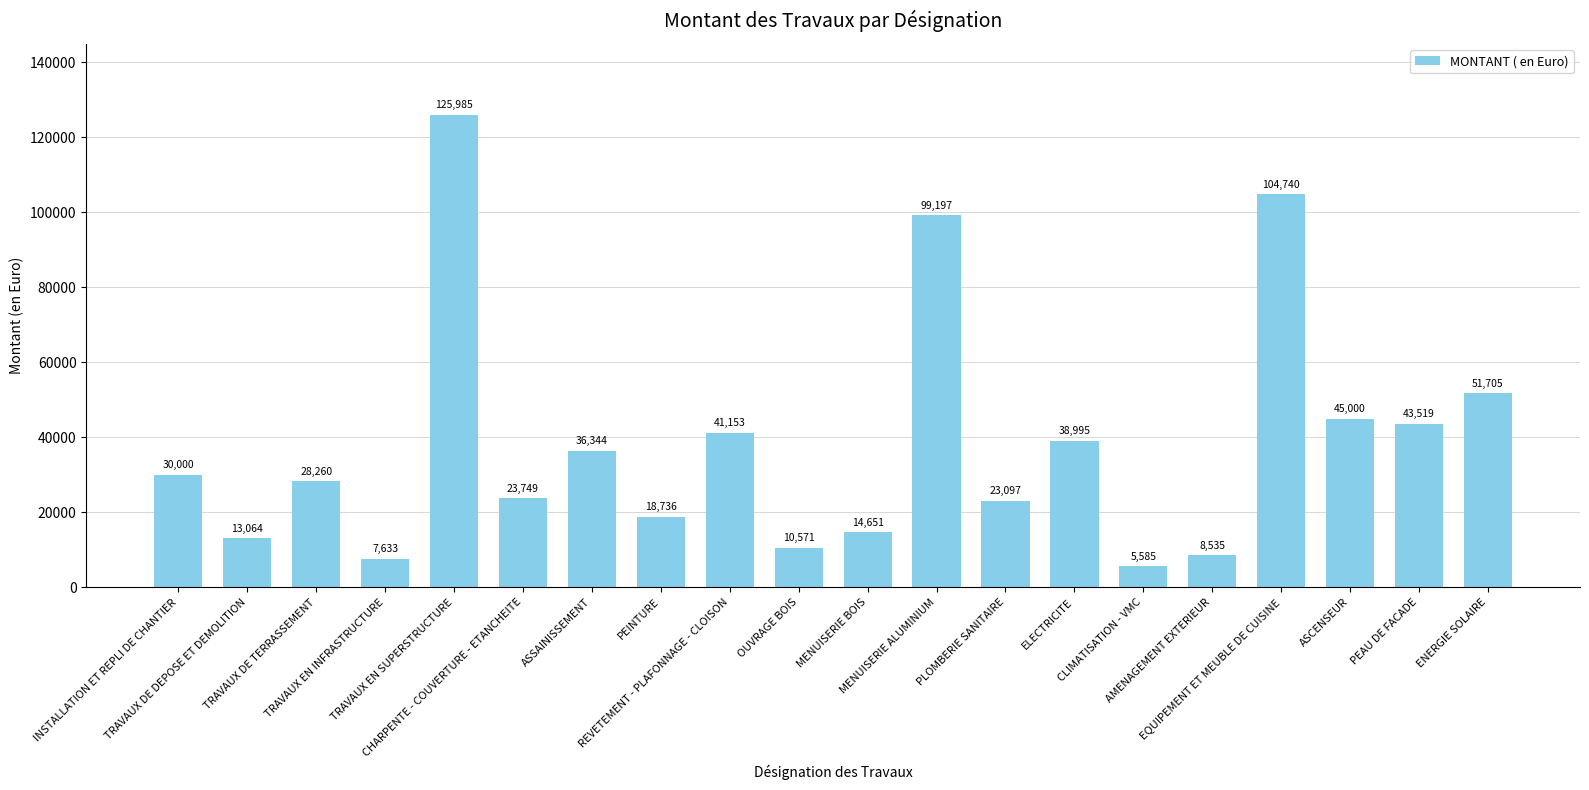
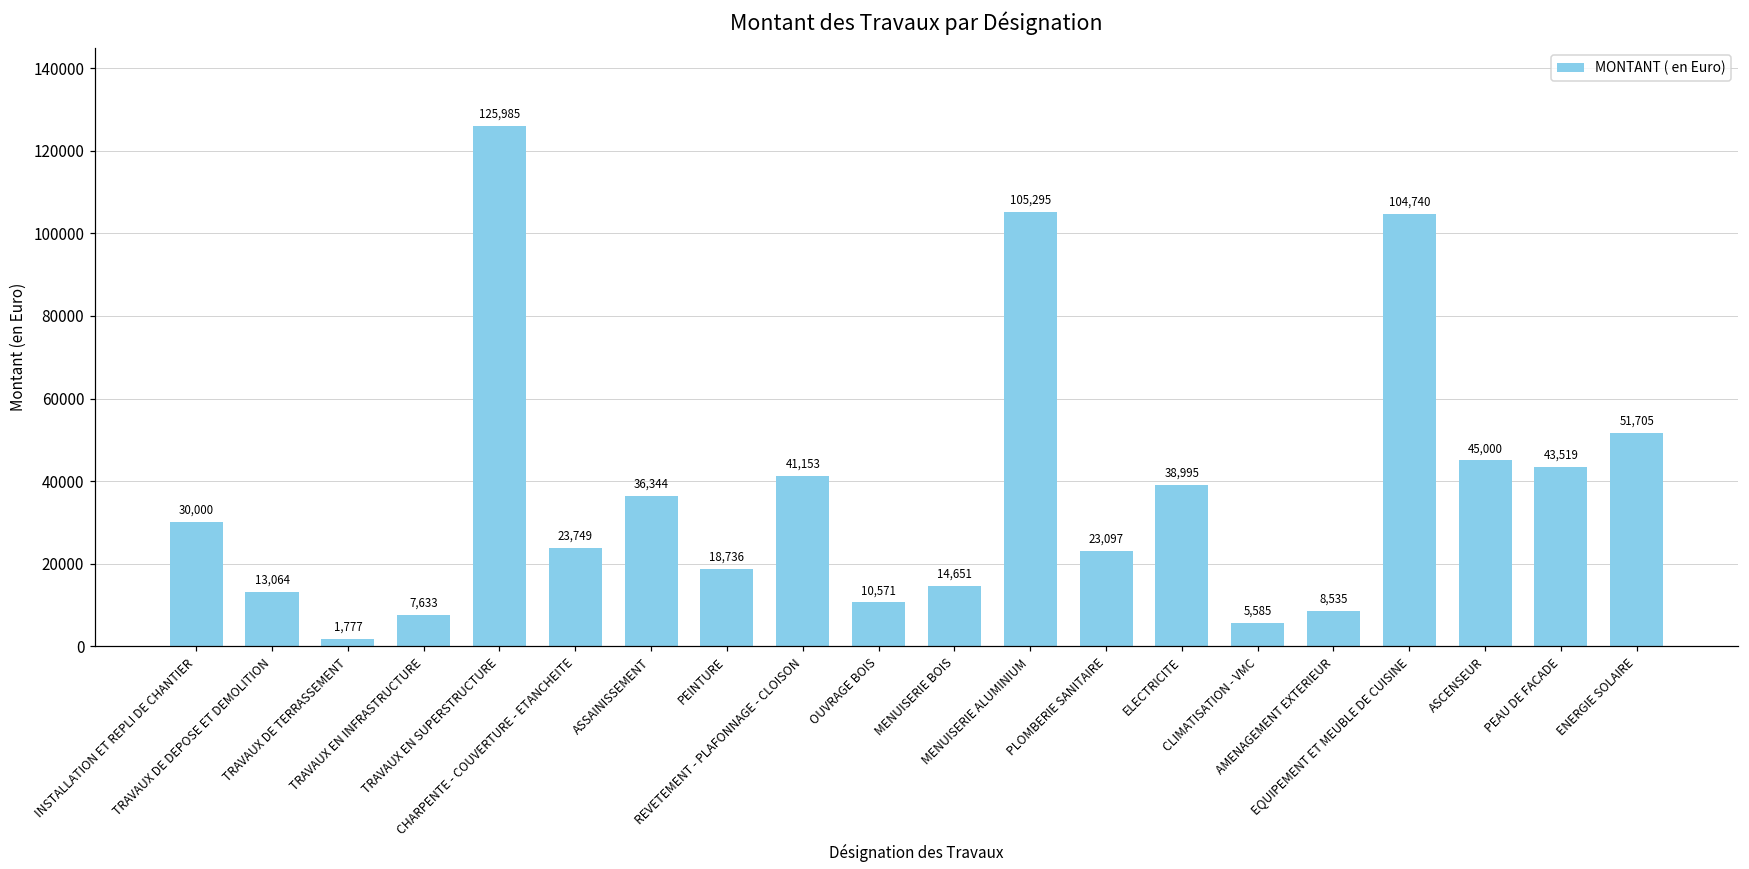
TRAVAUX DE TERRASSEMENT: 28,260 -> 1,777
MENUISERIE ALUMINIUM: 99,197 -> 105,295
